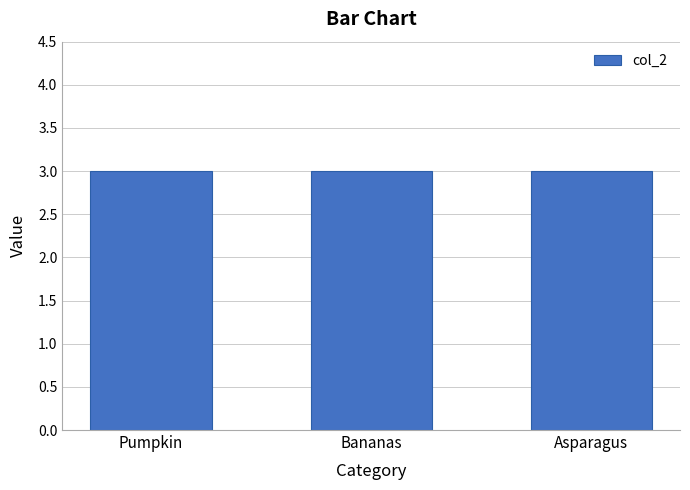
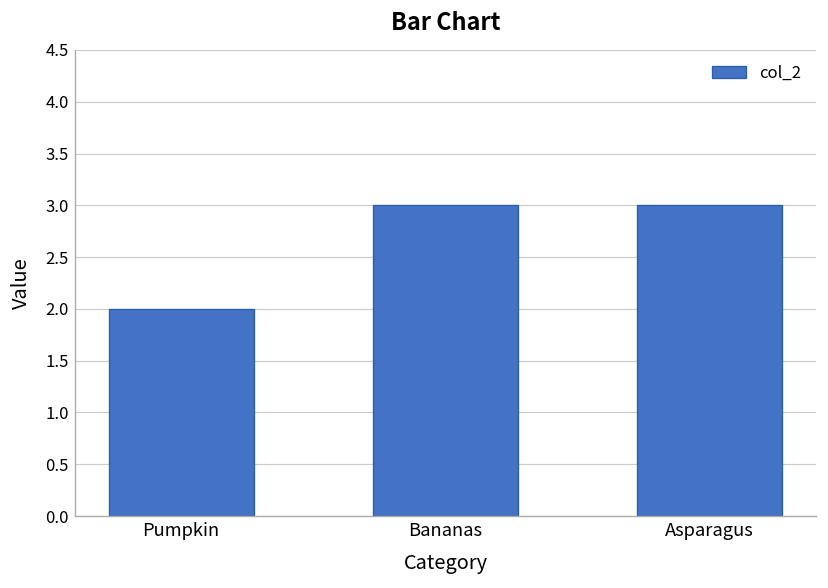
Pumpkin: 3 -> 2
